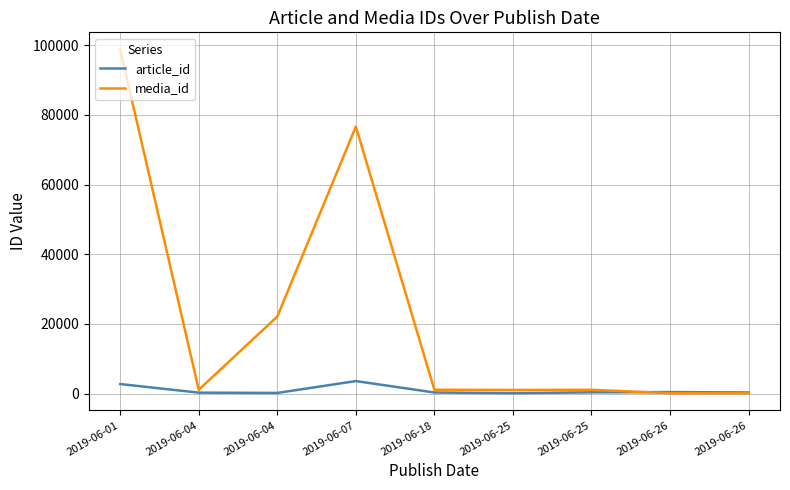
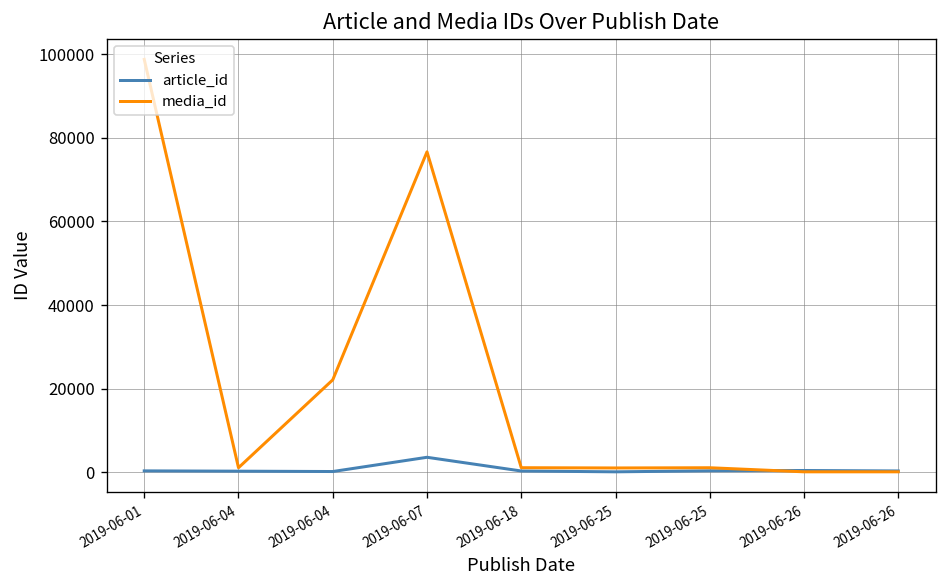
article_id, 2019-06-01: 3000 -> 0
